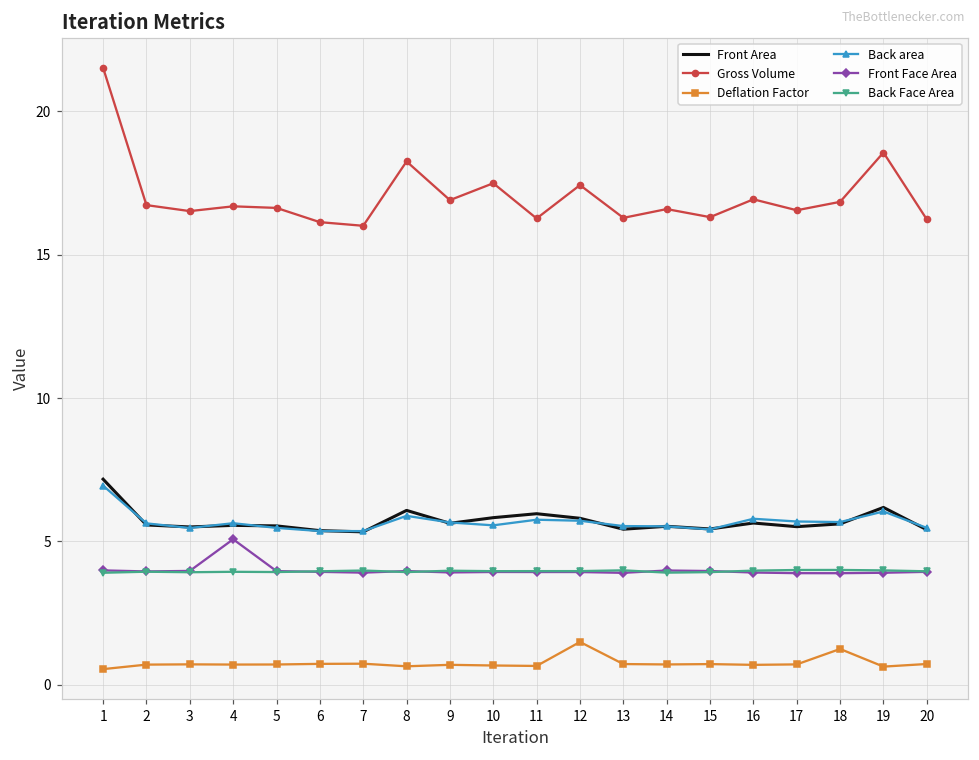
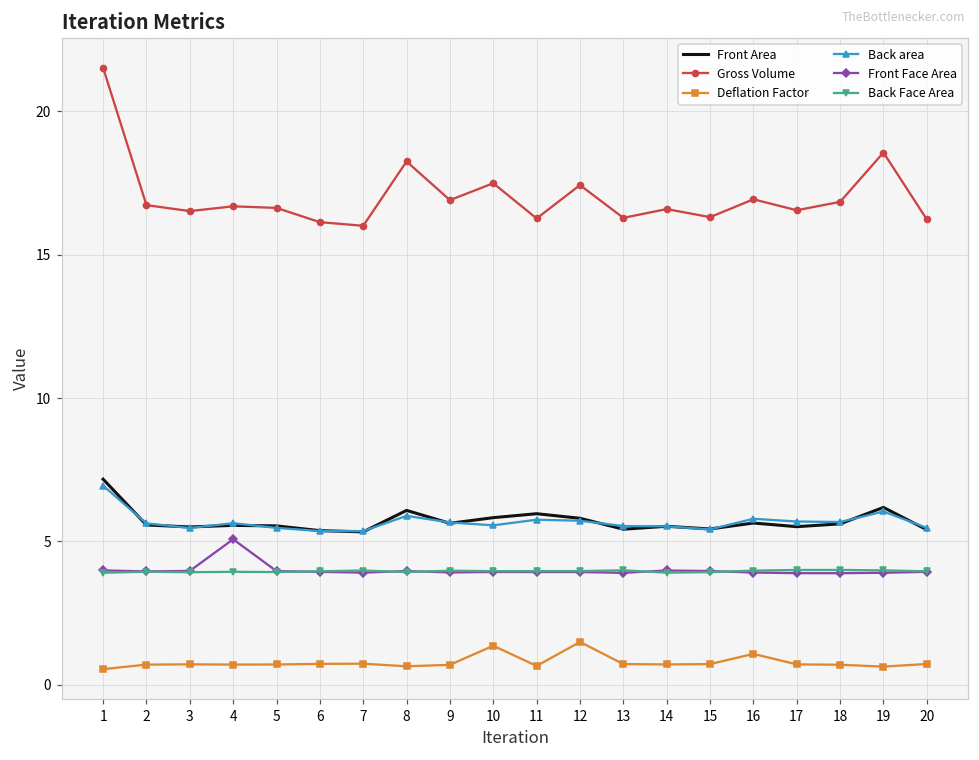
Deflation Factor, 10: 0.7 -> 1.4
Deflation Factor, 16: 0.7 -> 1.1
Deflation Factor, 18: 1.3 -> 0.7
